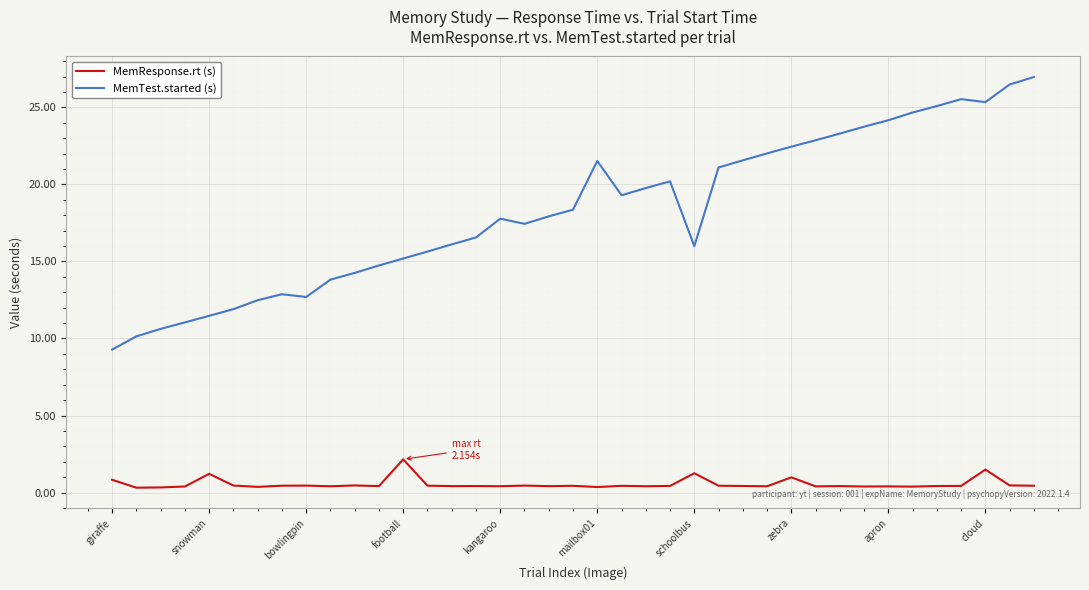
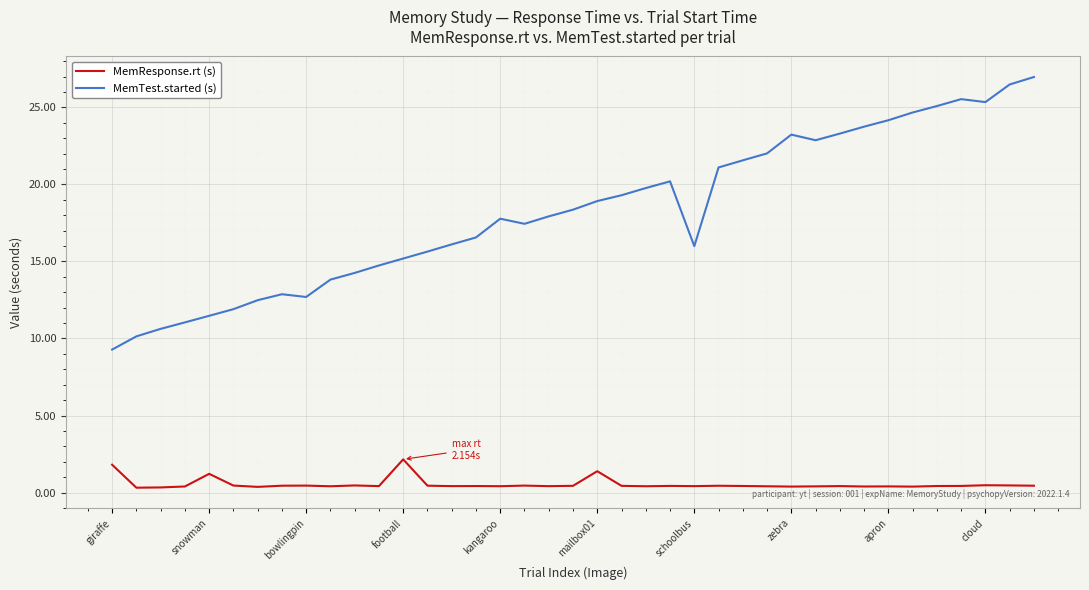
MemResponse.rt (s), giraffe: 0.8 -> 1.8
MemResponse.rt (s), mailbox01: 0.4 -> 1.4
MemTest.started (s), mailbox01: 21.5 -> 18.9
MemResponse.rt (s), schoolbus: 1.3 -> 0.4
MemResponse.rt (s), zebra: 1.0 -> 0.4
MemTest.started (s), zebra: 22.4 -> 23.2
MemResponse.rt (s), cloud: 1.5 -> 0.5
